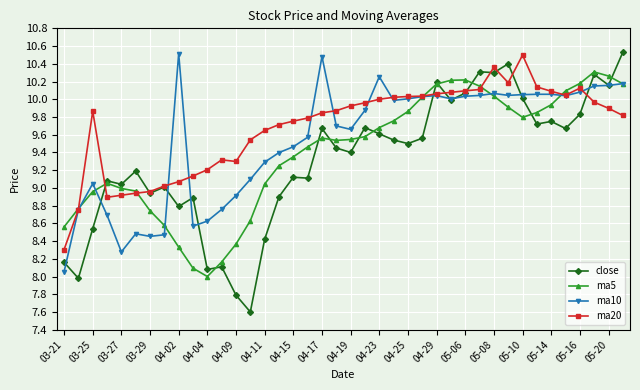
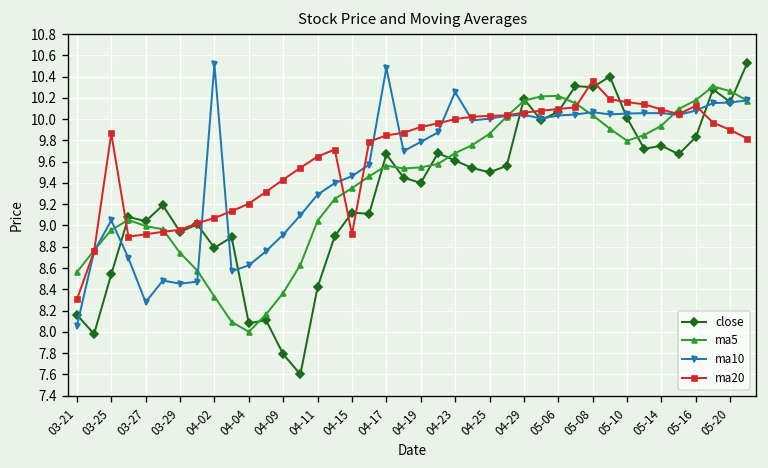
ma20, 04-09: 9.3 -> 9.4
ma20, 04-15: 9.8 -> 8.9
ma10, 04-19: 9.7 -> 9.8
ma20, 05-10: 10.5 -> 10.2
